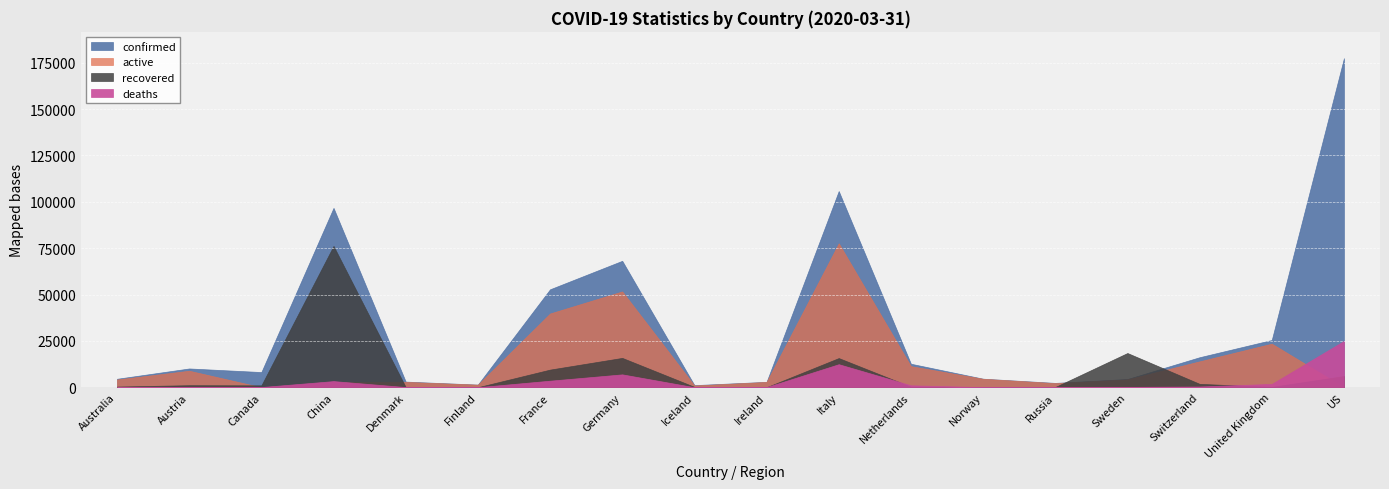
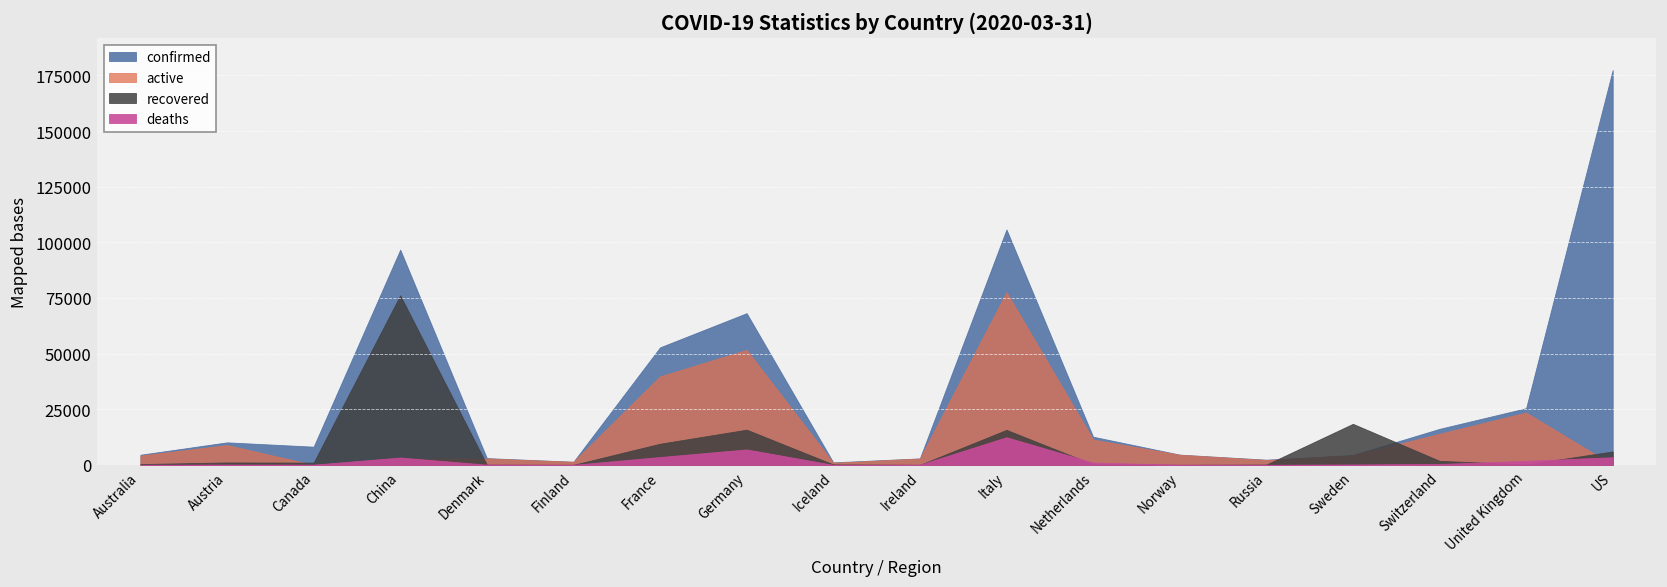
deaths, US: 25000 -> 3000
